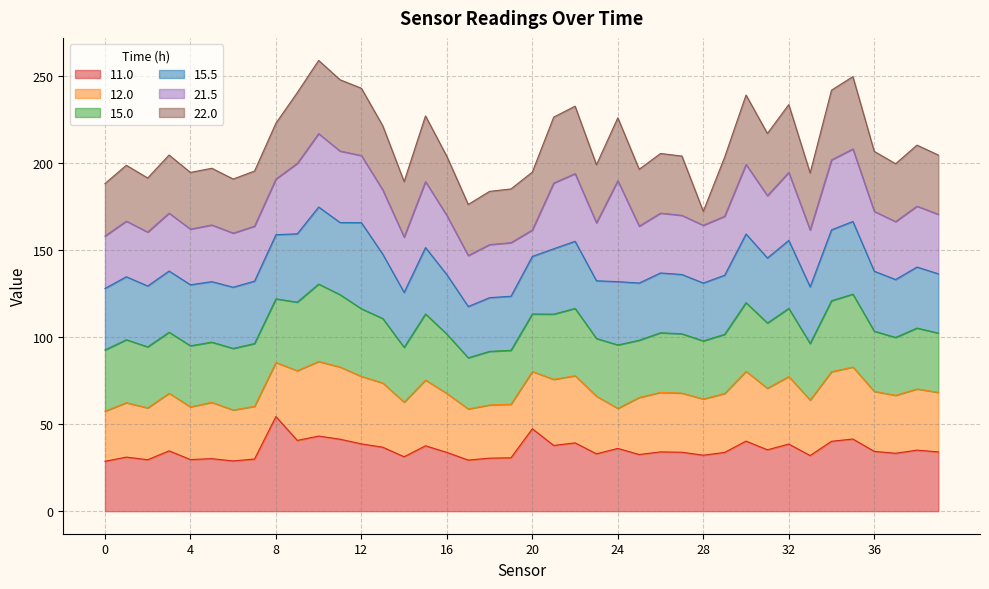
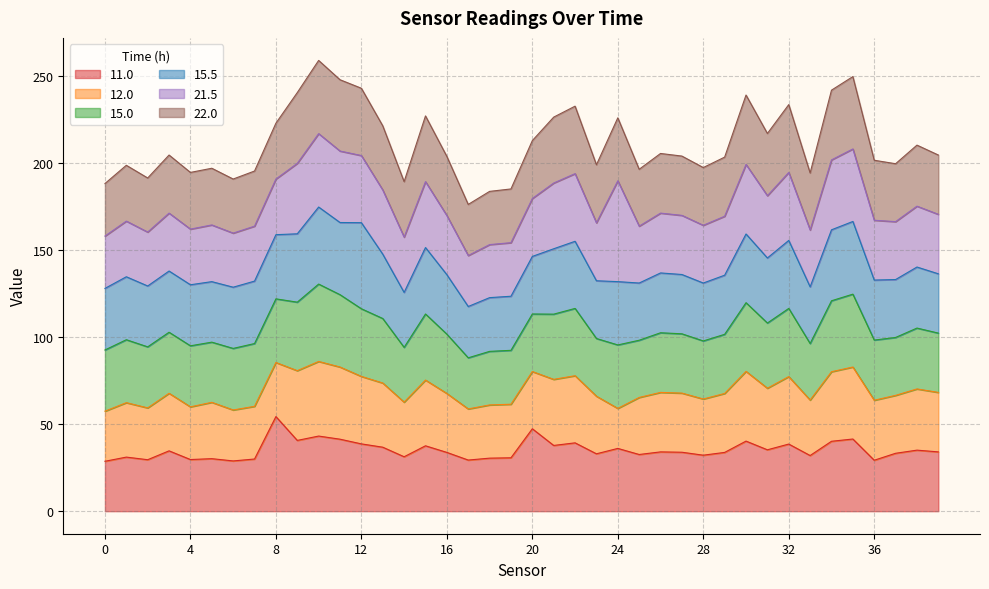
21.5, 20: 15 -> 33
22.0, 28: 8 -> 33
11.0, 36: 34 -> 29
